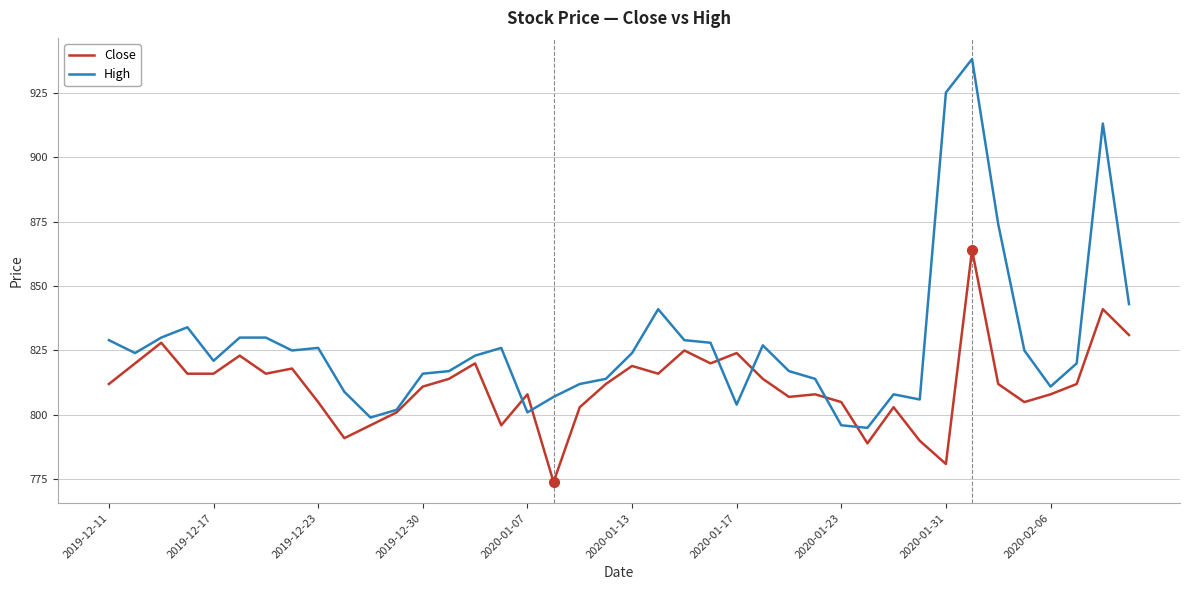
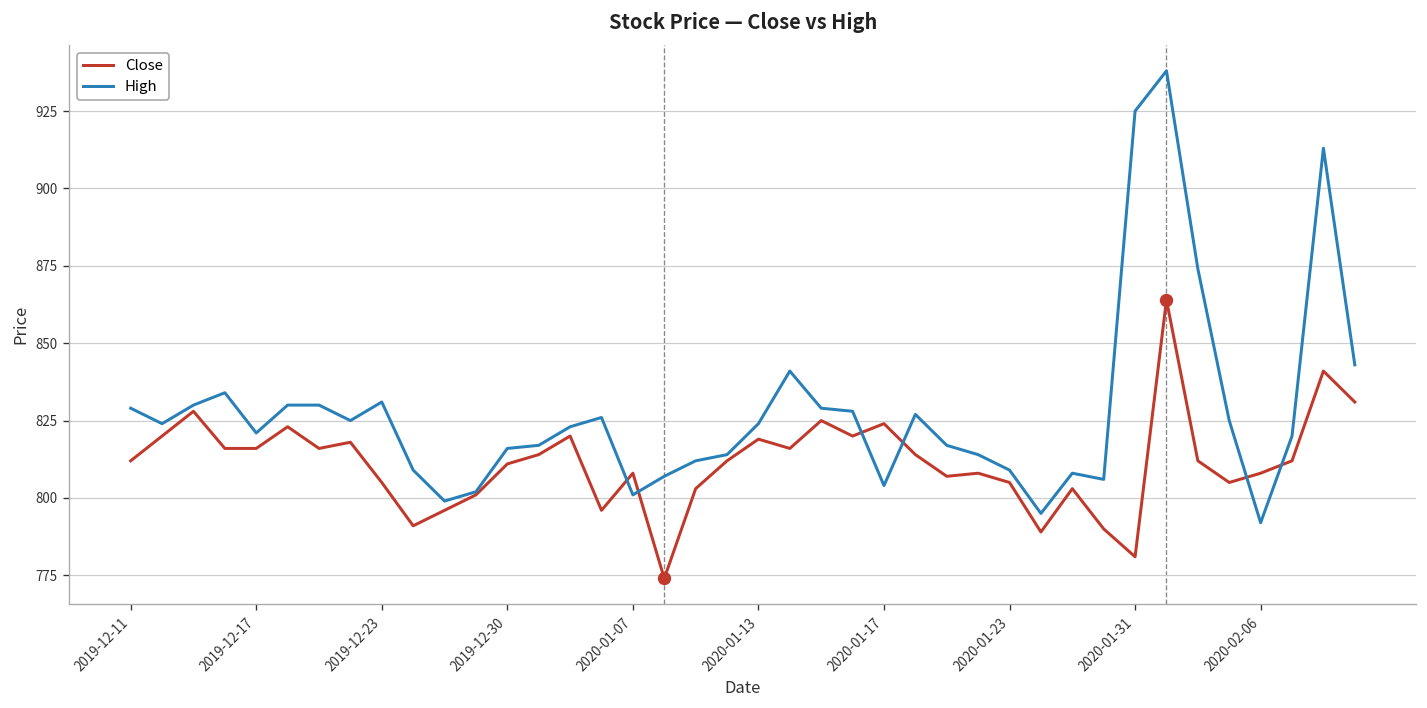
High, 2019-12-23: 826 -> 831
High, 2020-01-23: 796 -> 809
High, 2020-02-06: 811 -> 792
